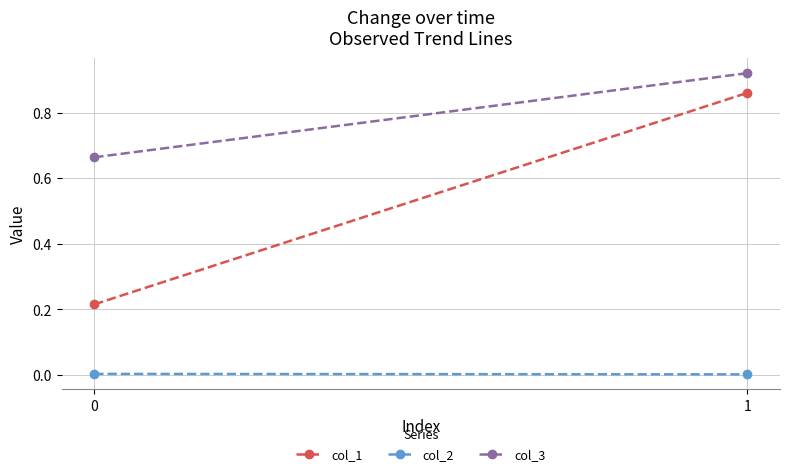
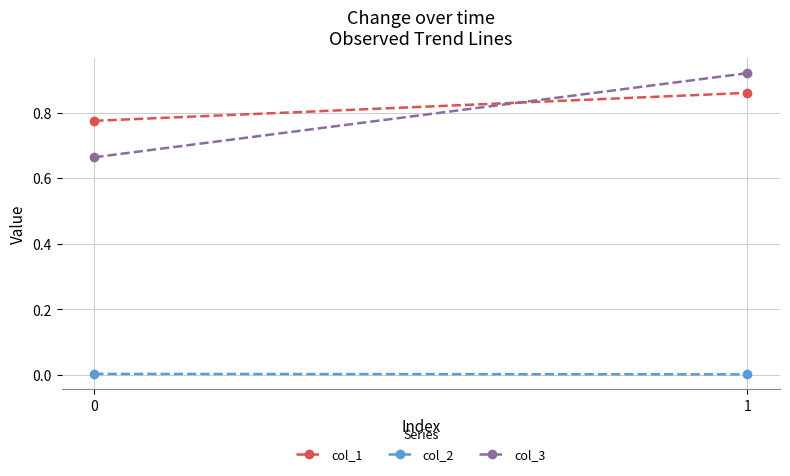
col_1, 0: 0.22 -> 0.77
